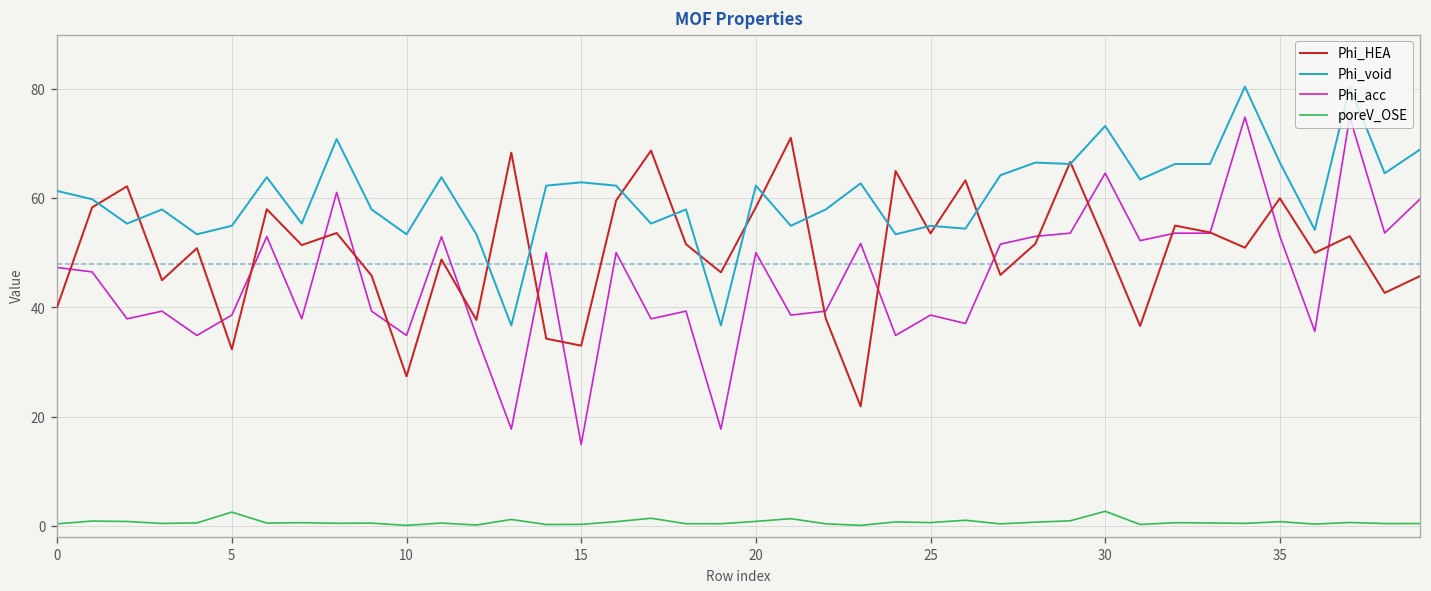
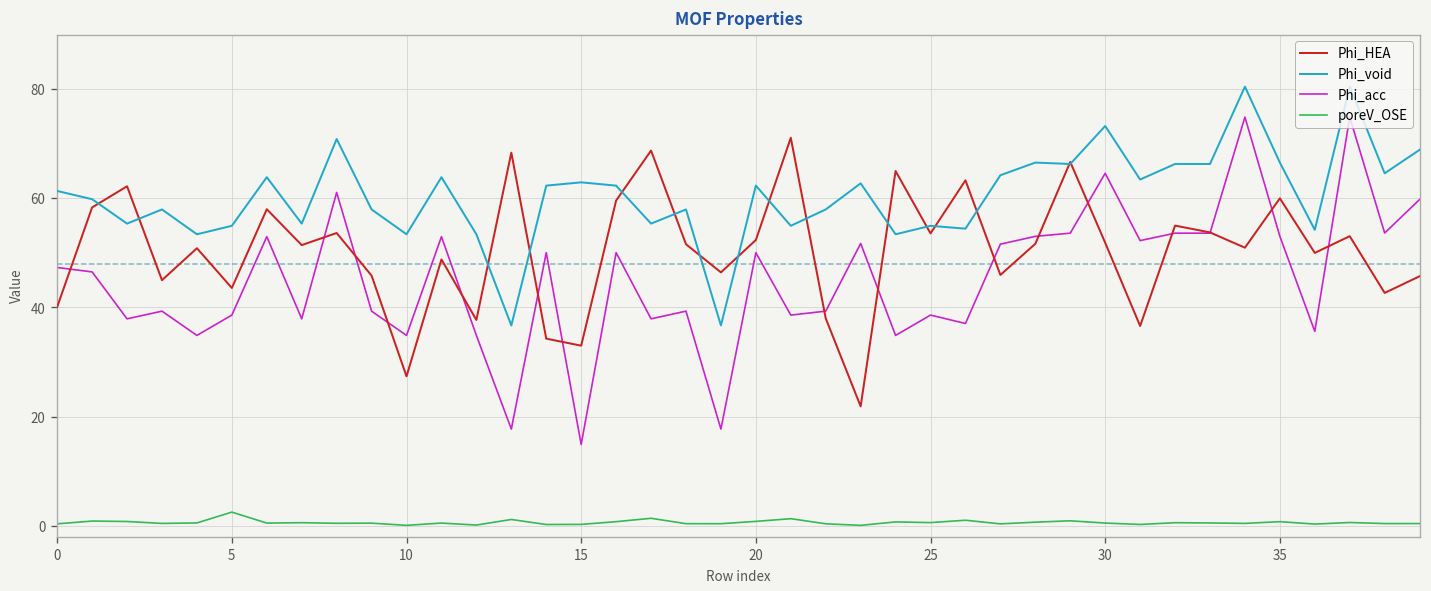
Phi_HEA, 5: 32 -> 44
Phi_HEA, 20: 58 -> 52
poreV_OSE, 30: 3 -> 0
